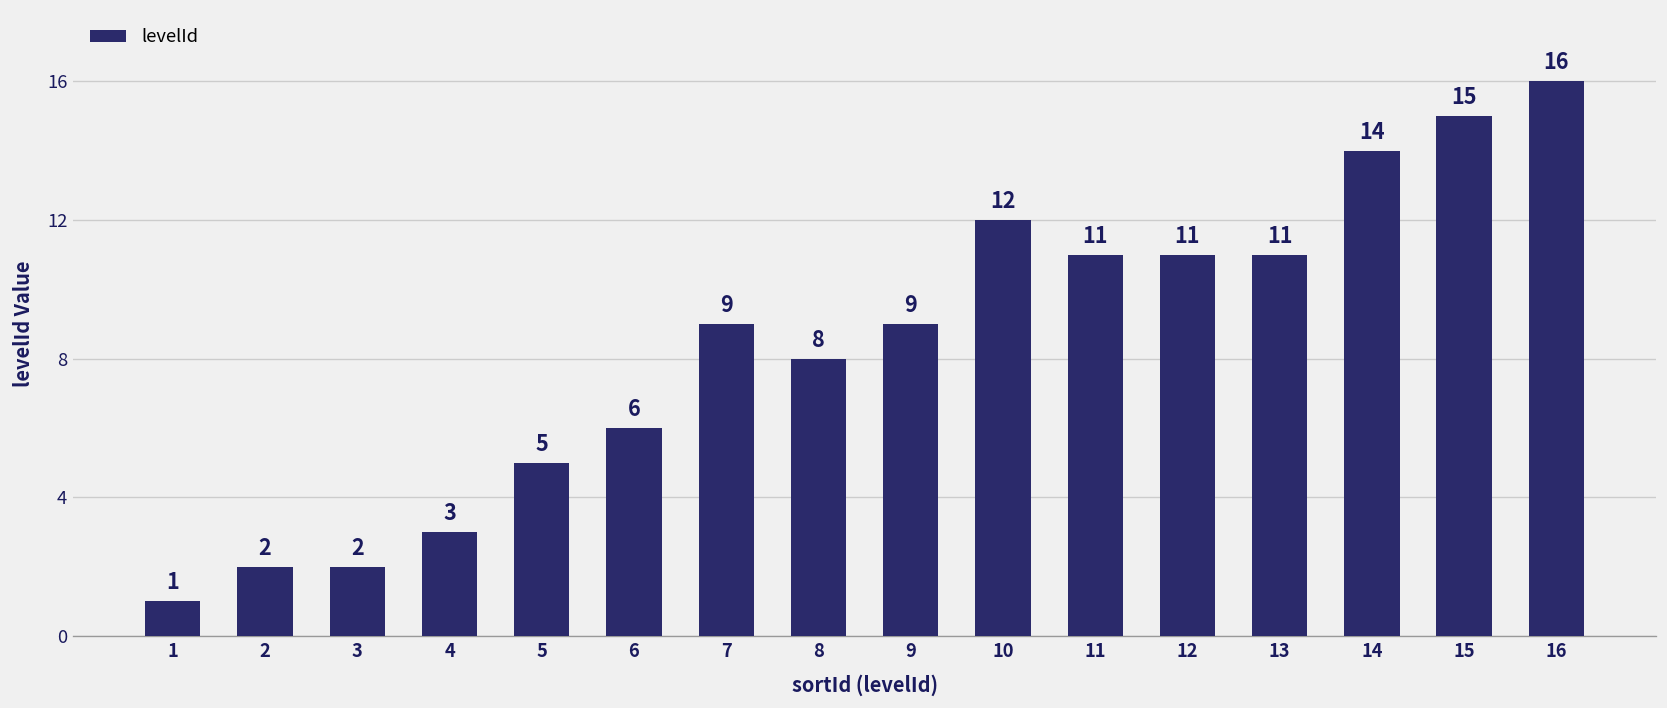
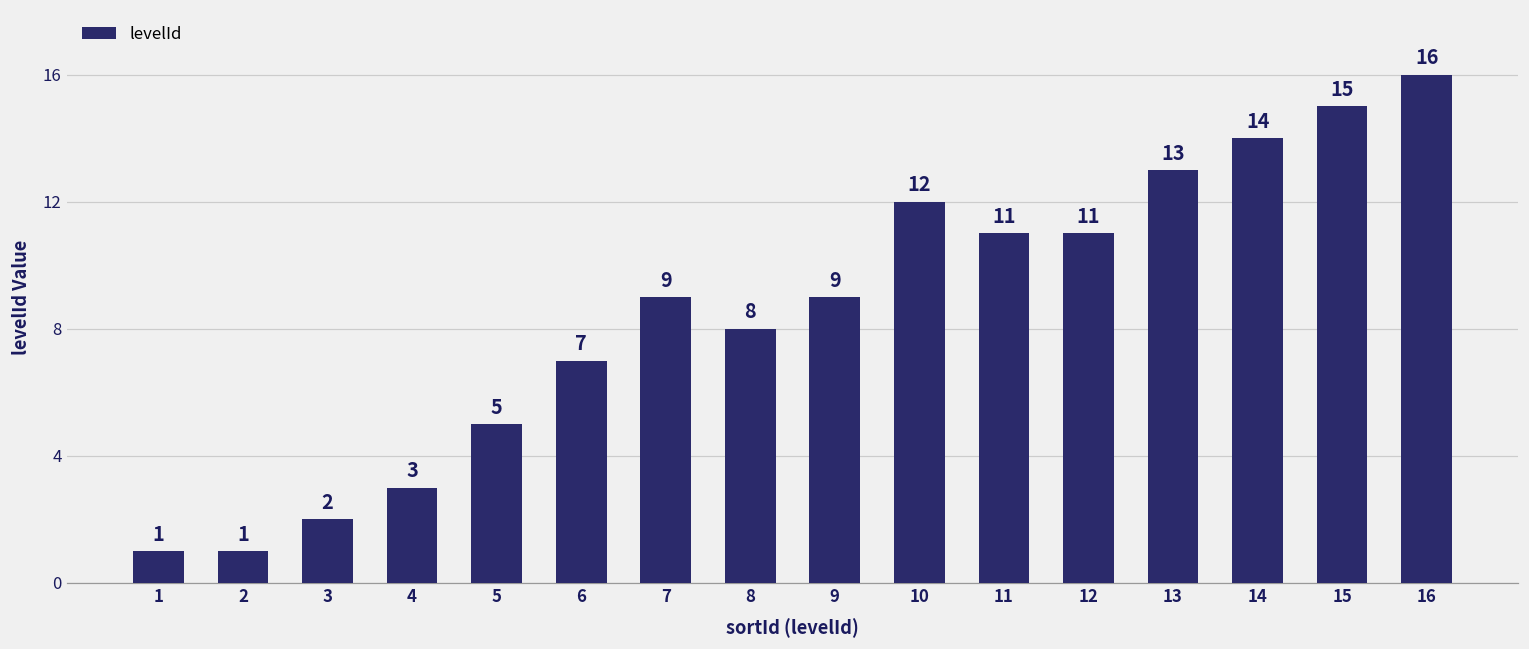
2: 2 -> 1
6: 6 -> 7
13: 11 -> 13
